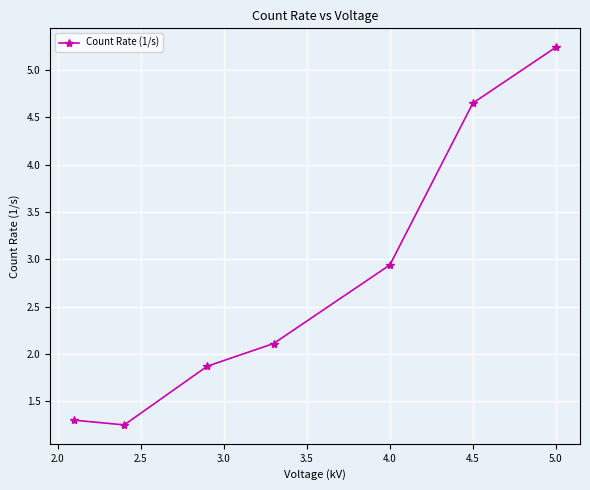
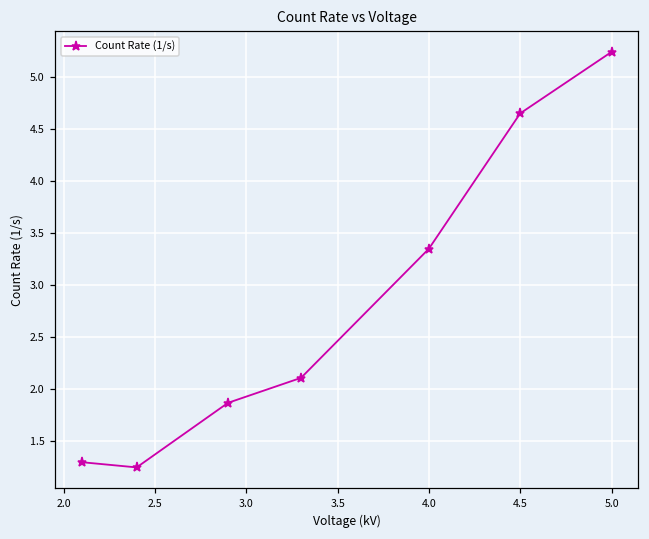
4.0: 2.9 -> 3.4
